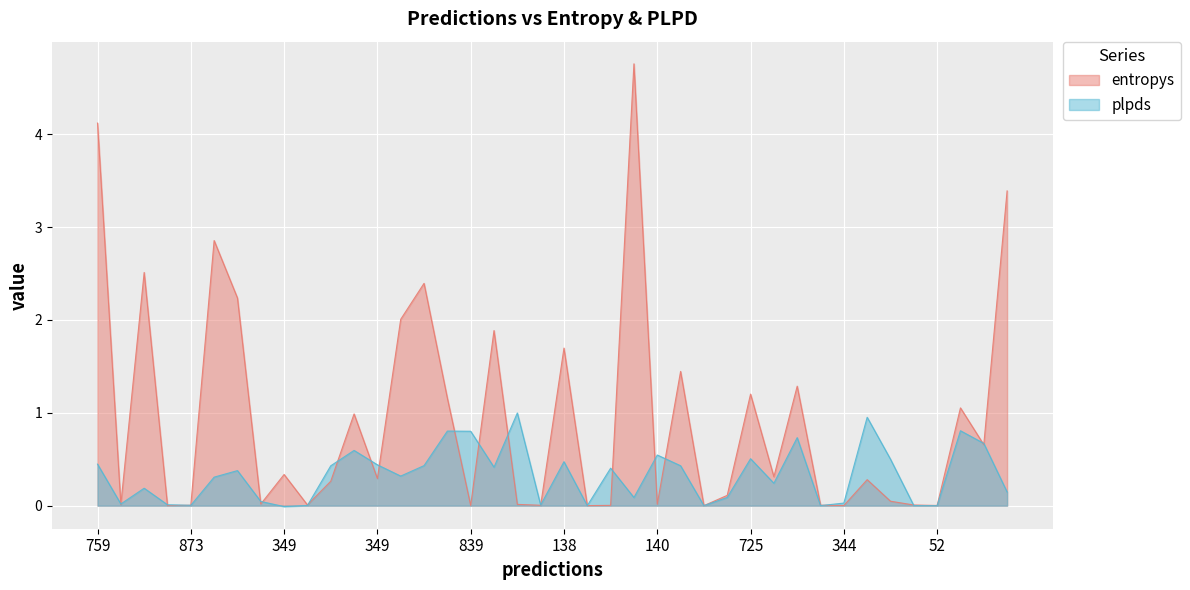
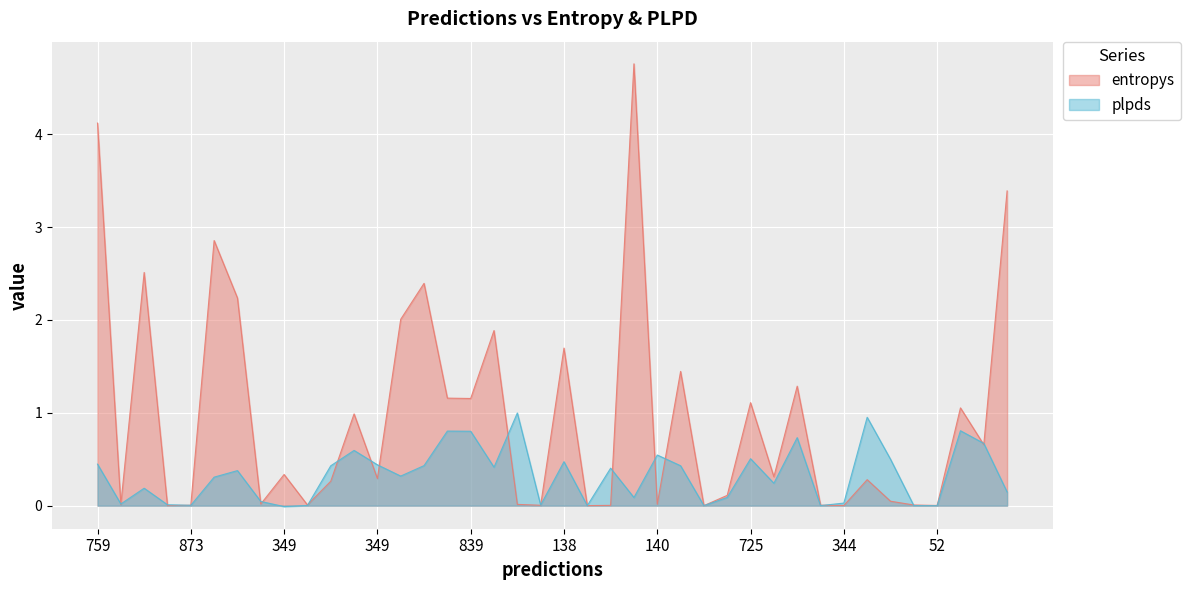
entropys, 839: 0.0 -> 1.2
entropys, 725: 1.2 -> 1.1
